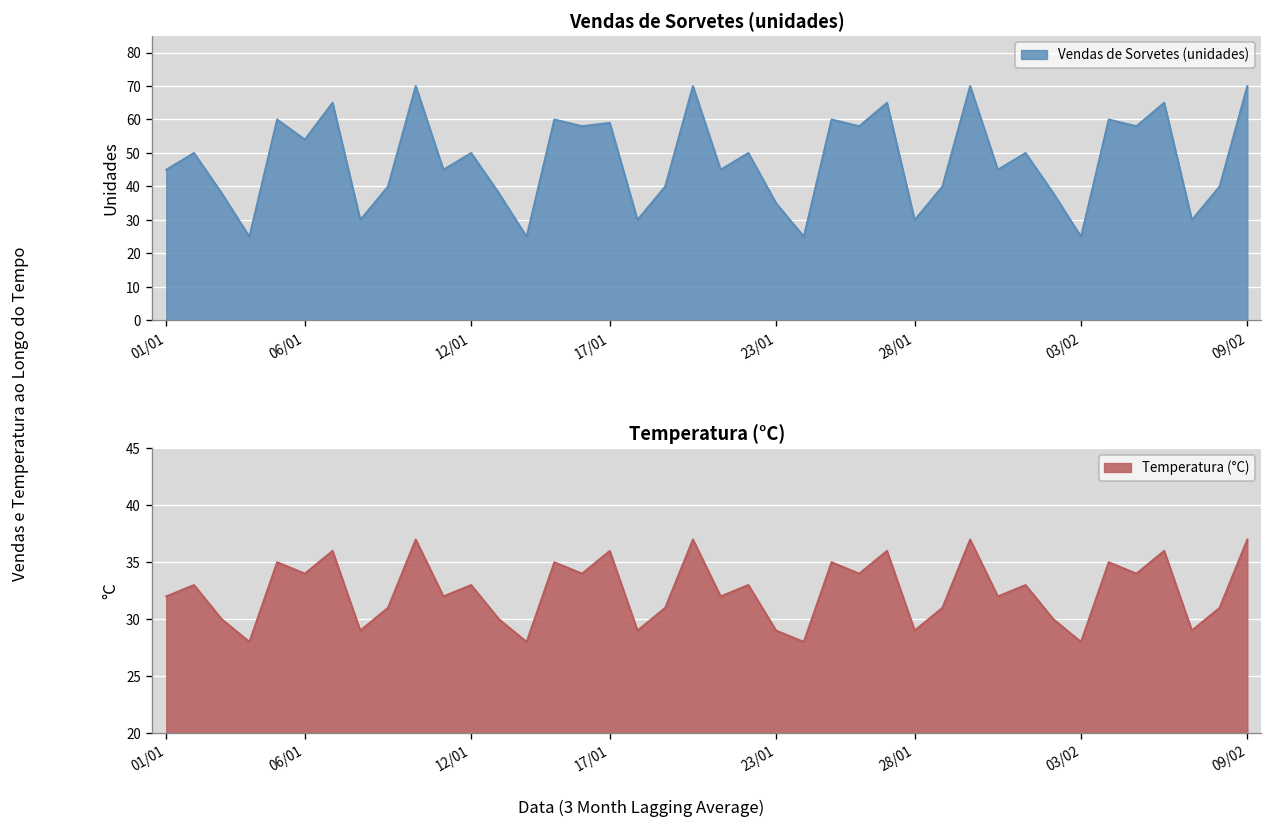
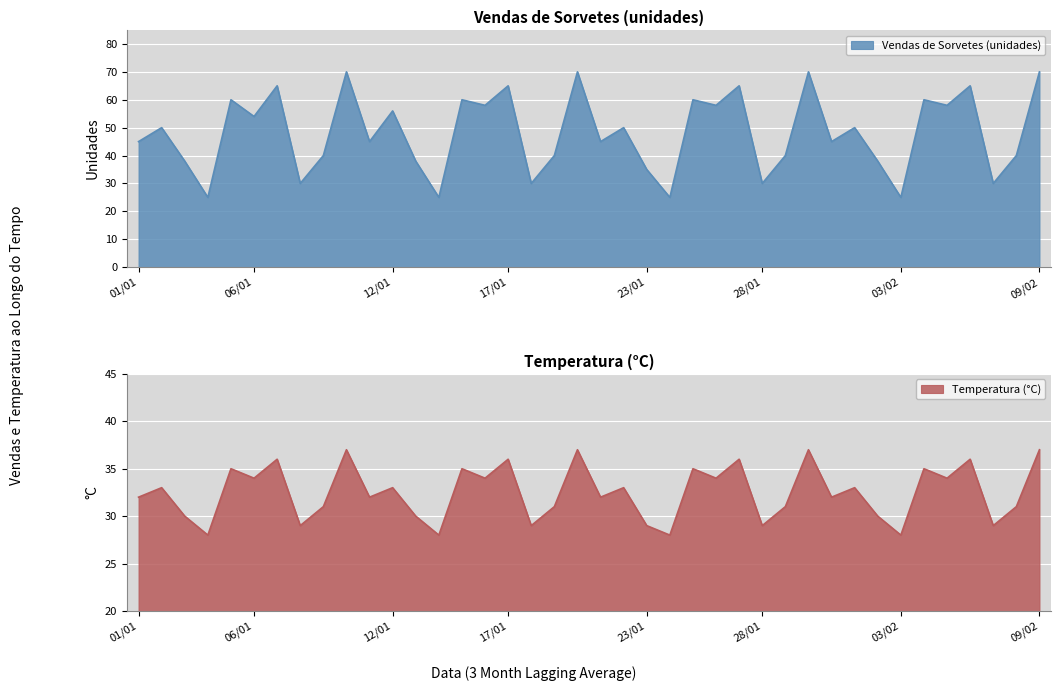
Vendas de Sorvetes (unidades), 12/01: 50 -> 56
Vendas de Sorvetes (unidades), 17/01: 59 -> 65
